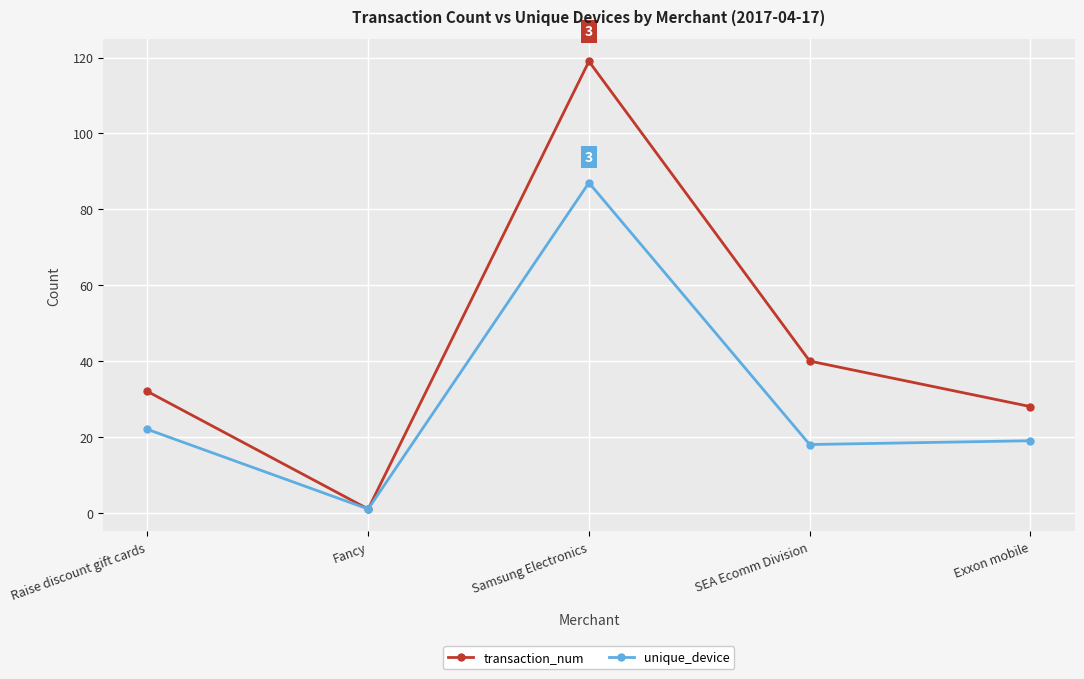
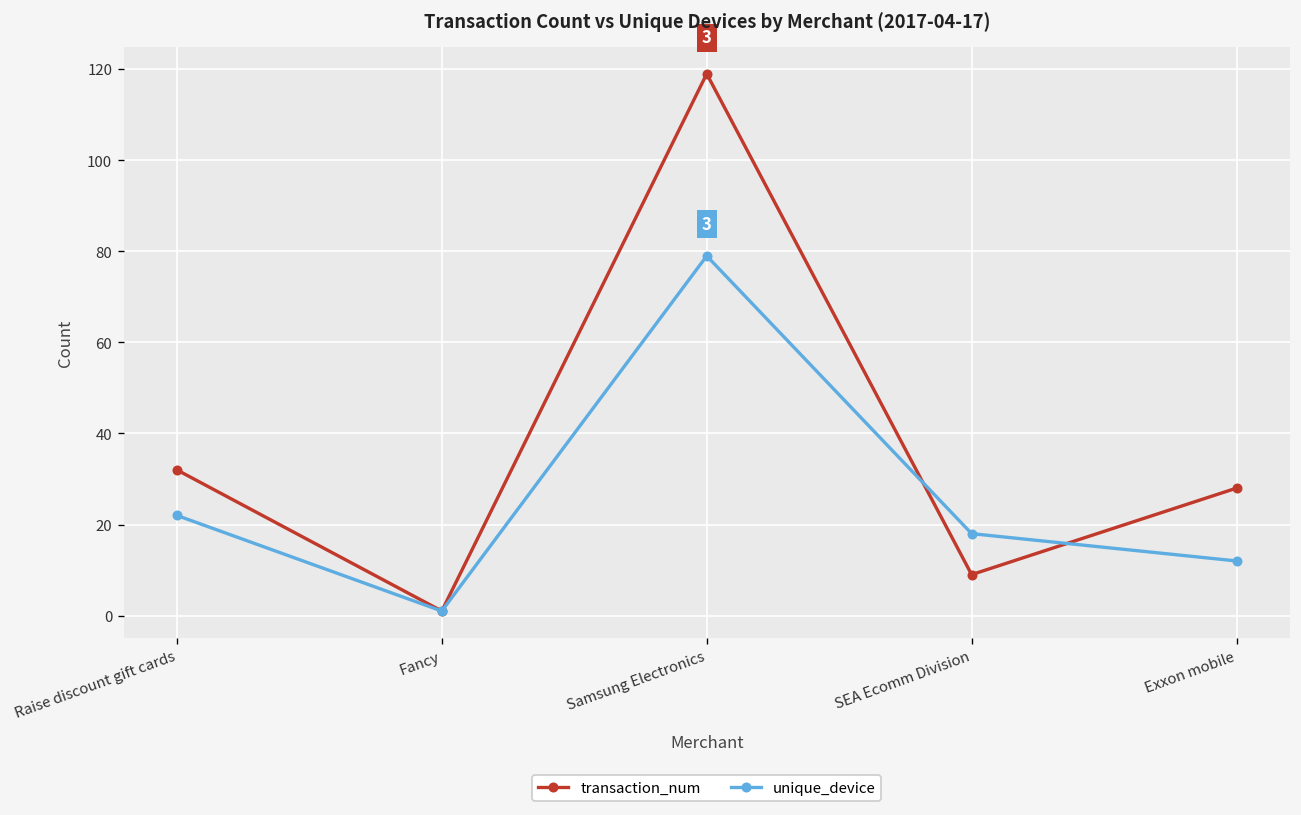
unique_device, Samsung Electronics: 87 -> 79
transaction_num, SEA Ecomm Division: 40 -> 9
unique_device, Exxon mobile: 19 -> 12
